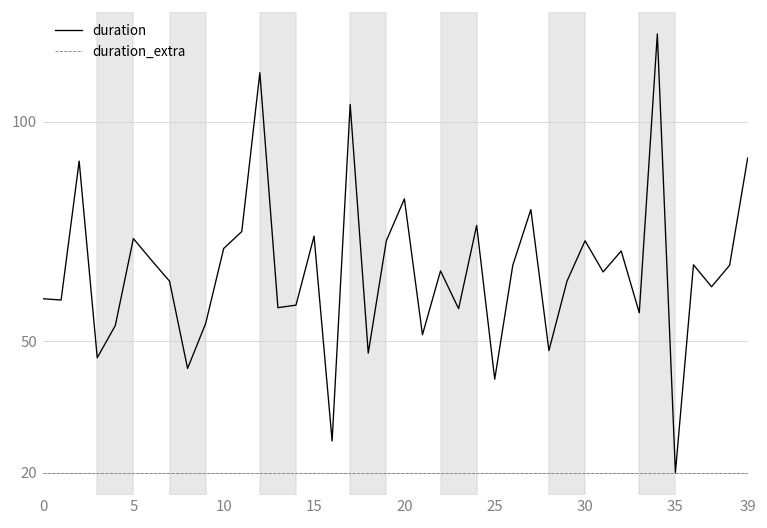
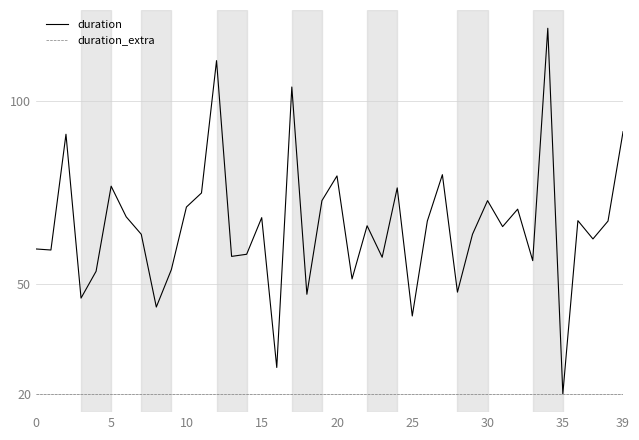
duration, 5: 73 -> 77
duration, 15: 74 -> 68
duration, 20: 82 -> 80
